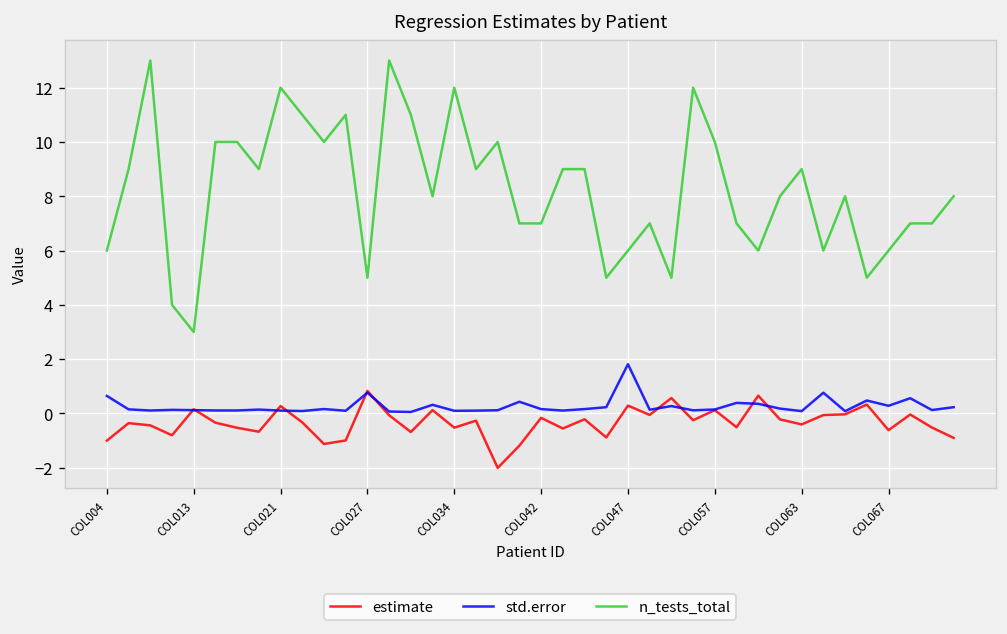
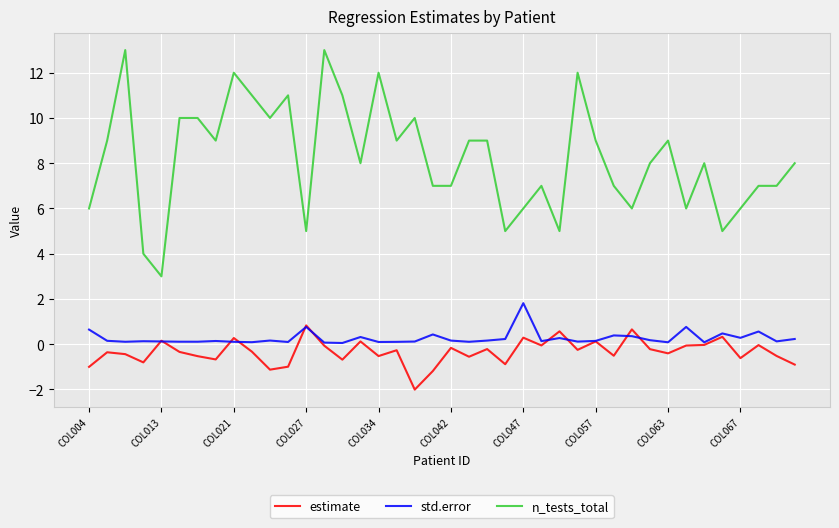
n_tests_total, COL057: 10 -> 9
